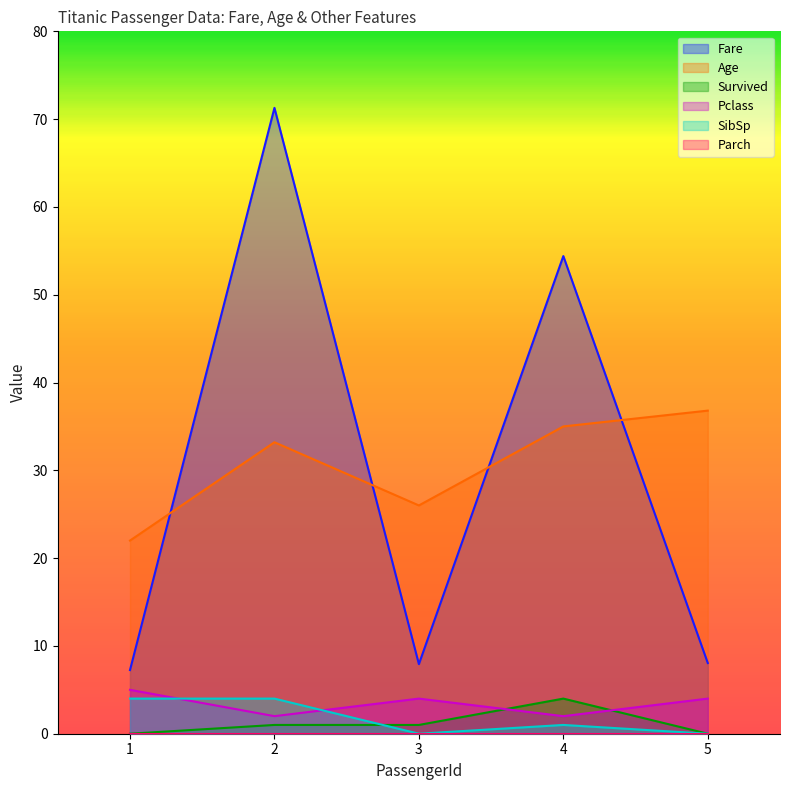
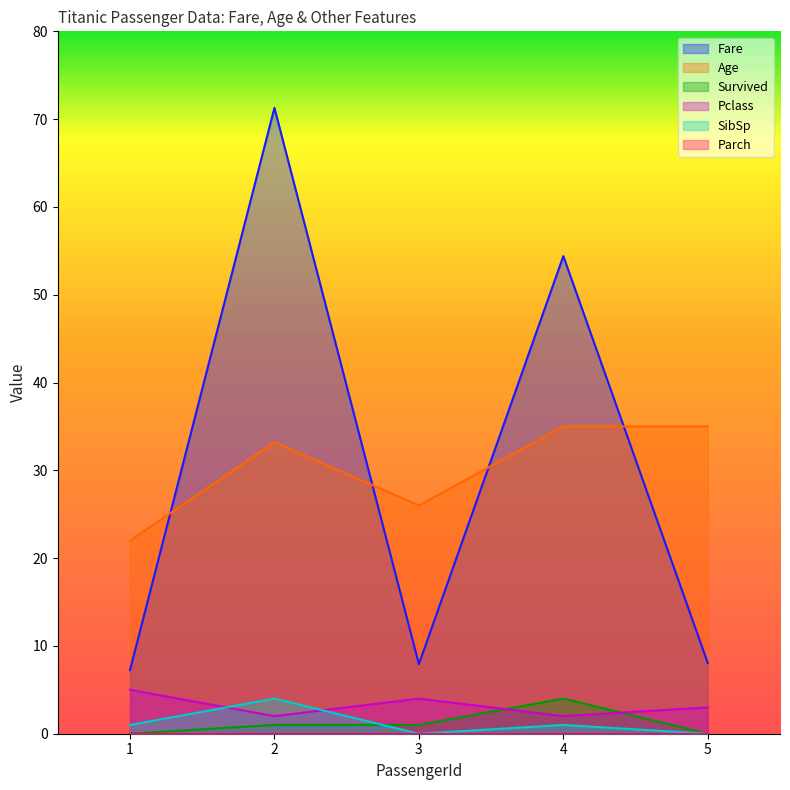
SibSp, 1: 4 -> 1
Age, 5: 37 -> 35
Pclass, 5: 4 -> 3
